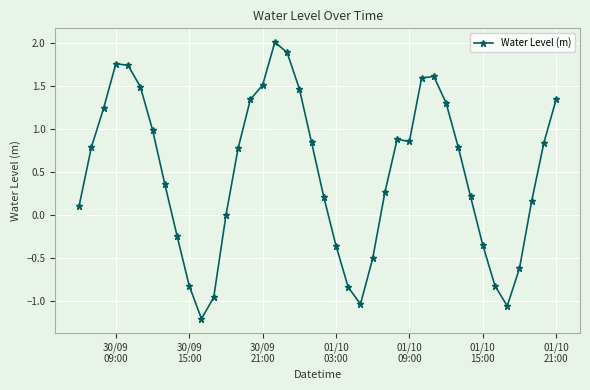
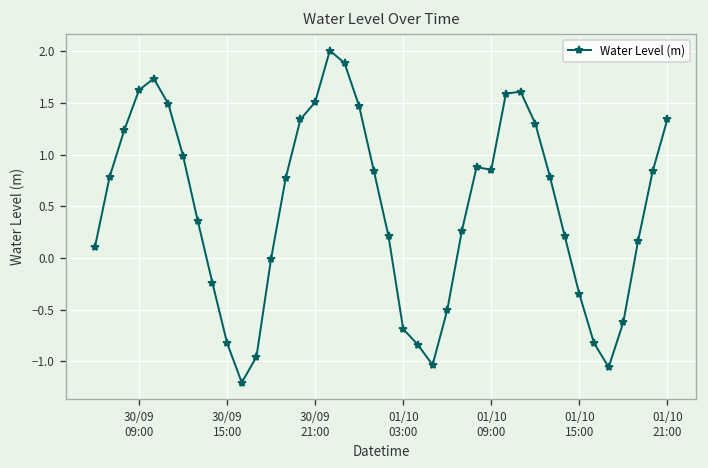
30/09 09:00: 1.8 -> 1.6
01/10 03:00: -0.4 -> -0.7
